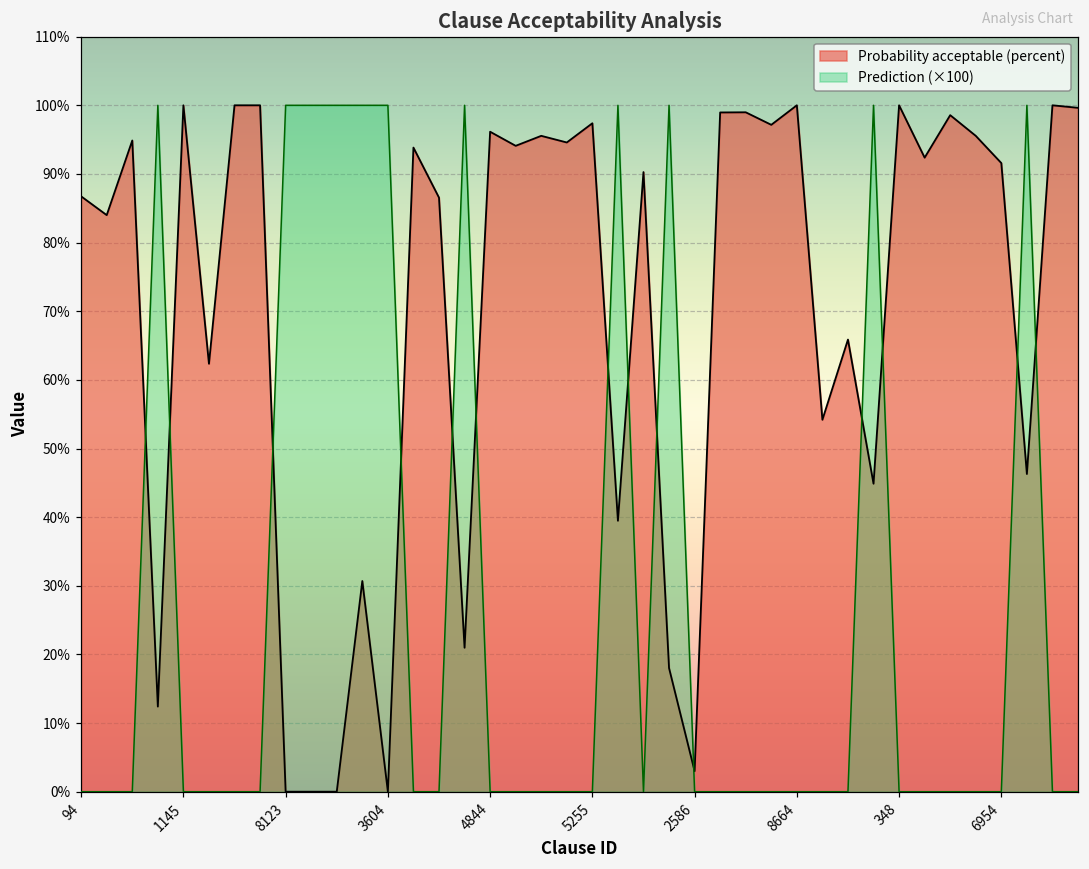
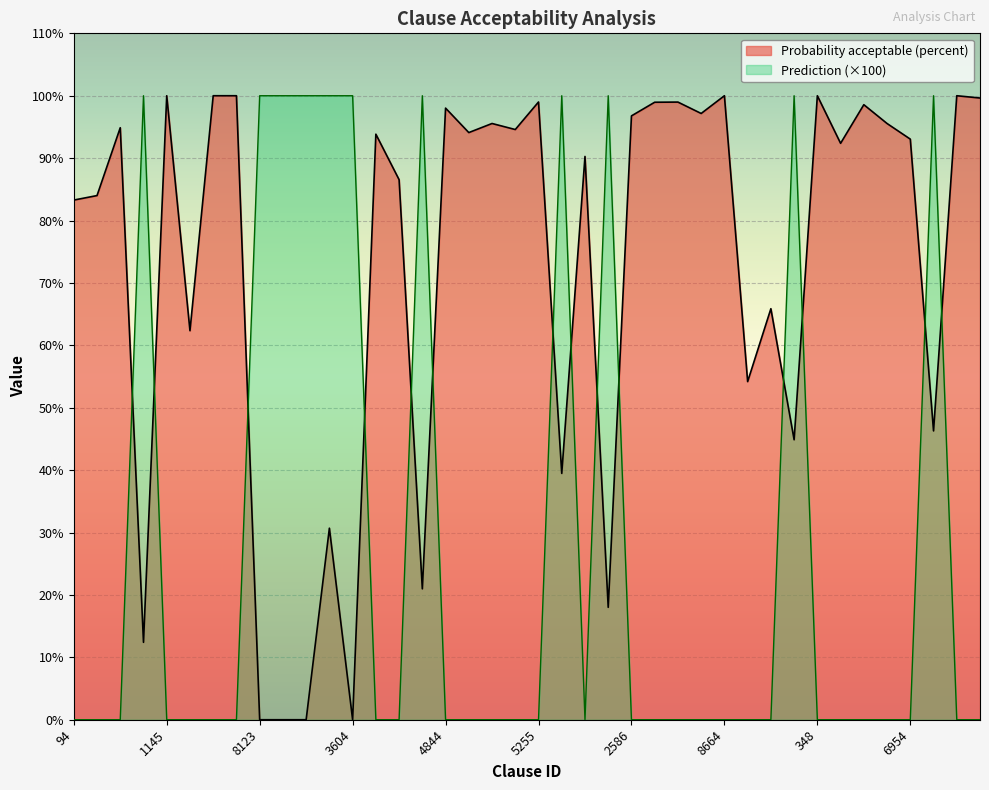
Probability acceptable (percent), 94: 87% -> 83%
Probability acceptable (percent), 4844: 96% -> 98%
Probability acceptable (percent), 5255: 97% -> 99%
Probability acceptable (percent), 2586: 3% -> 97%
Probability acceptable (percent), 6954: 92% -> 93%
